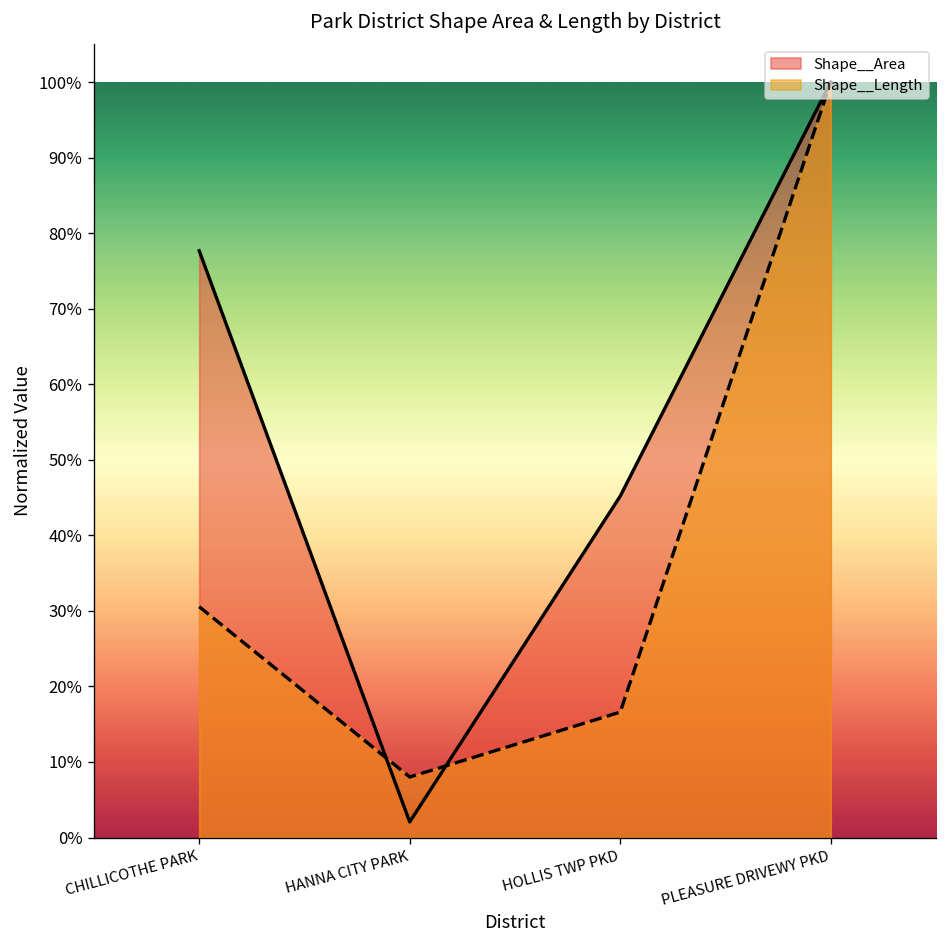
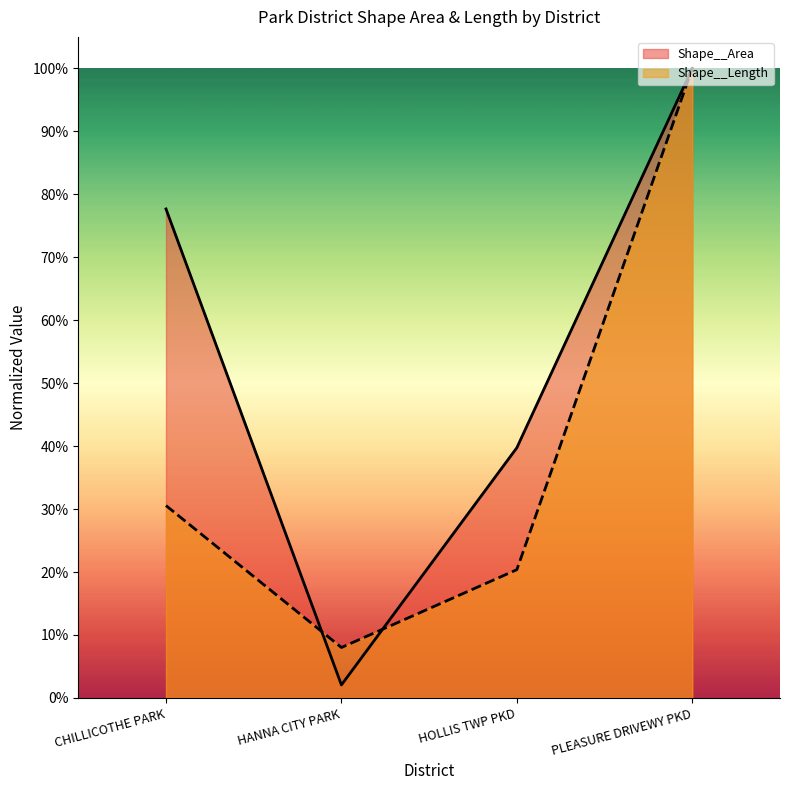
Shape__Area, HOLLIS TWP PKD: 45% -> 40%
Shape__Length, HOLLIS TWP PKD: 17% -> 20%
